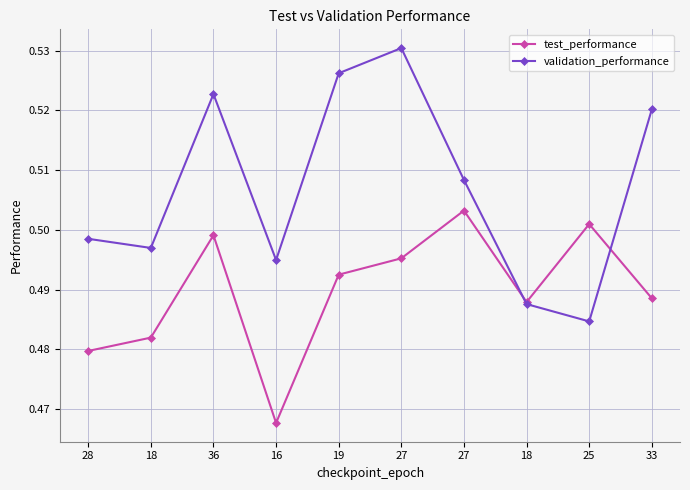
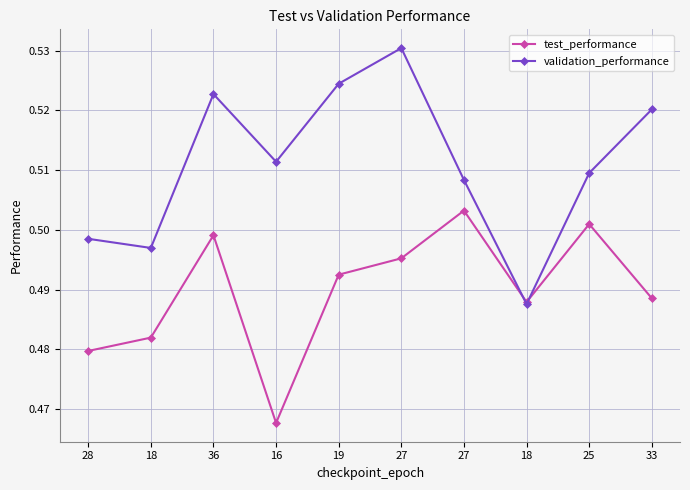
validation_performance, 16: 0.495 -> 0.511
validation_performance, 19: 0.526 -> 0.524
validation_performance, 25: 0.485 -> 0.510
